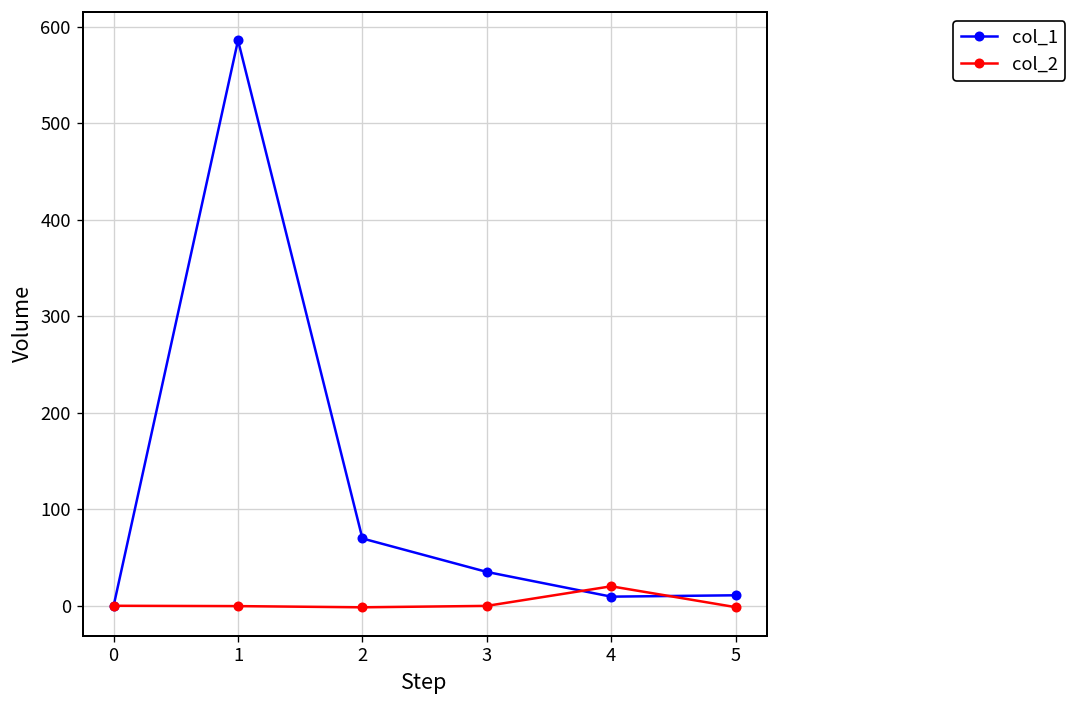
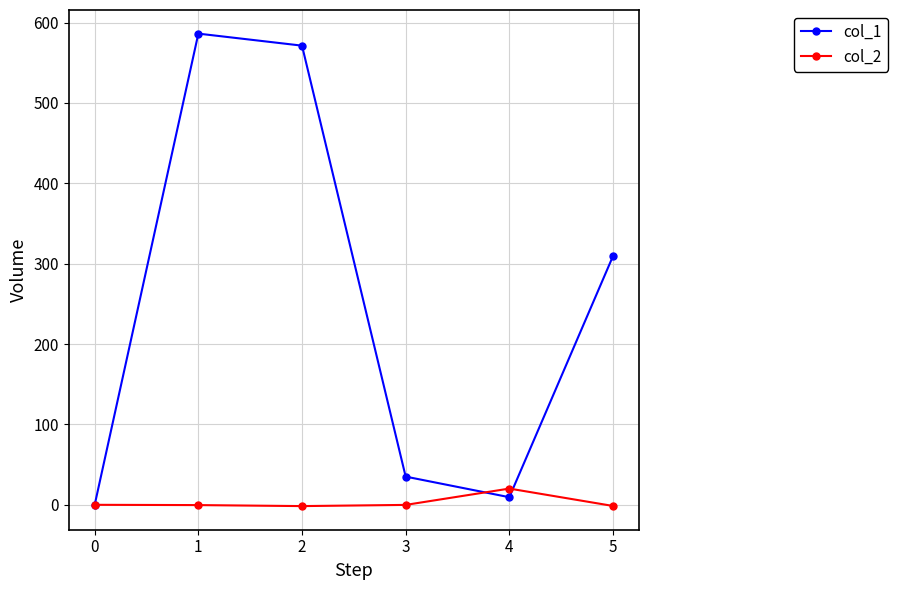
col_1, 2: 70 -> 570
col_1, 5: 10 -> 310
